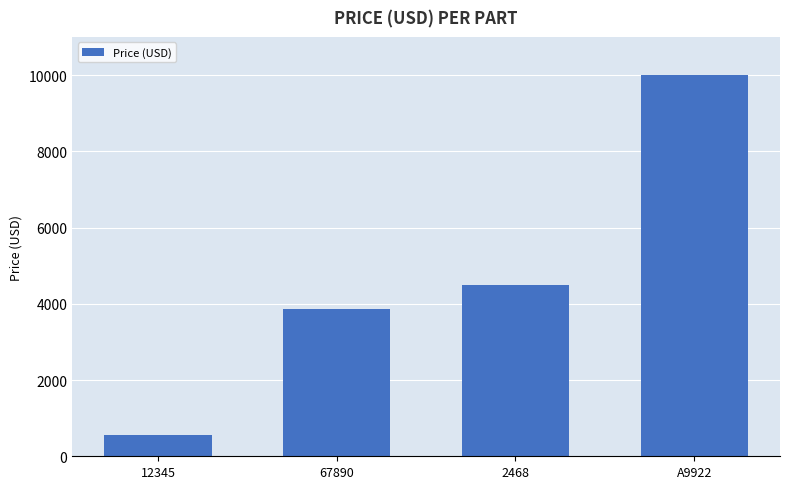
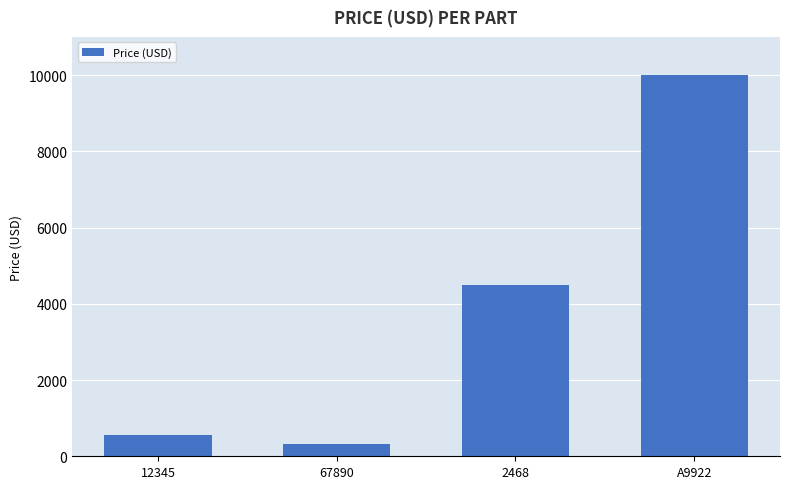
67890: 3900 -> 300
